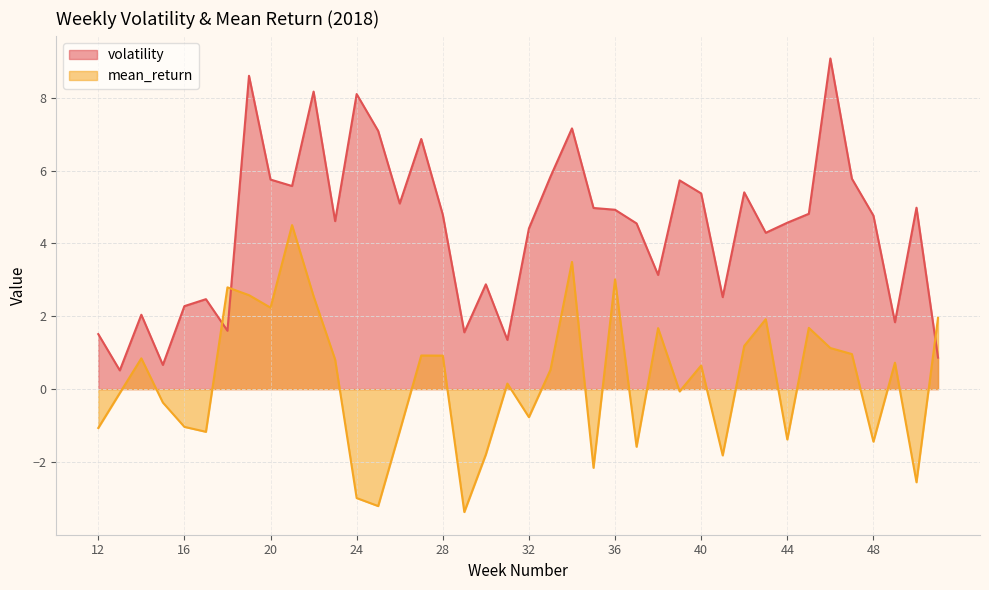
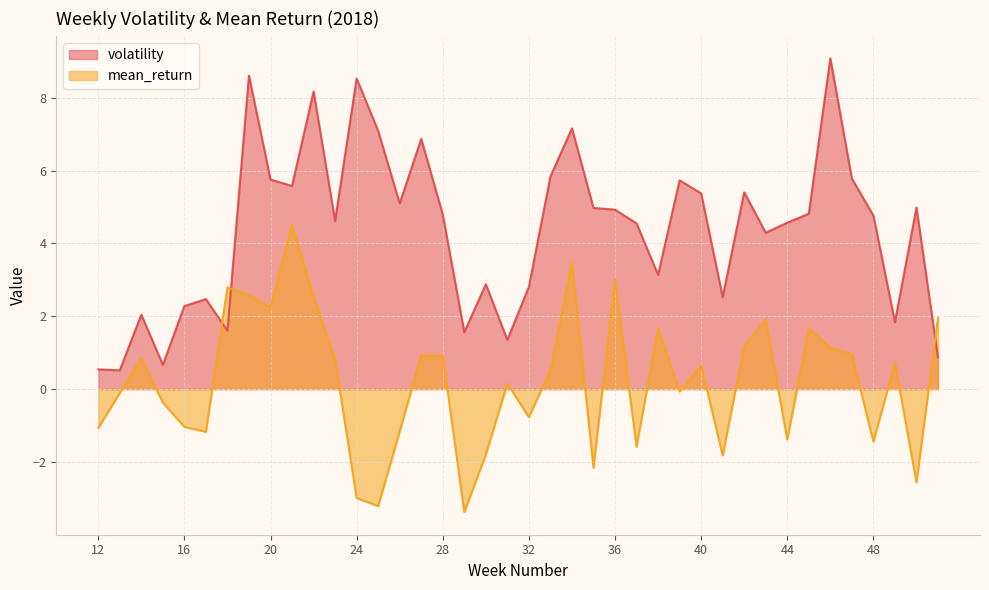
volatility, 12: 1.5 -> 0.5
volatility, 24: 8.1 -> 8.5
volatility, 32: 4.4 -> 2.8
